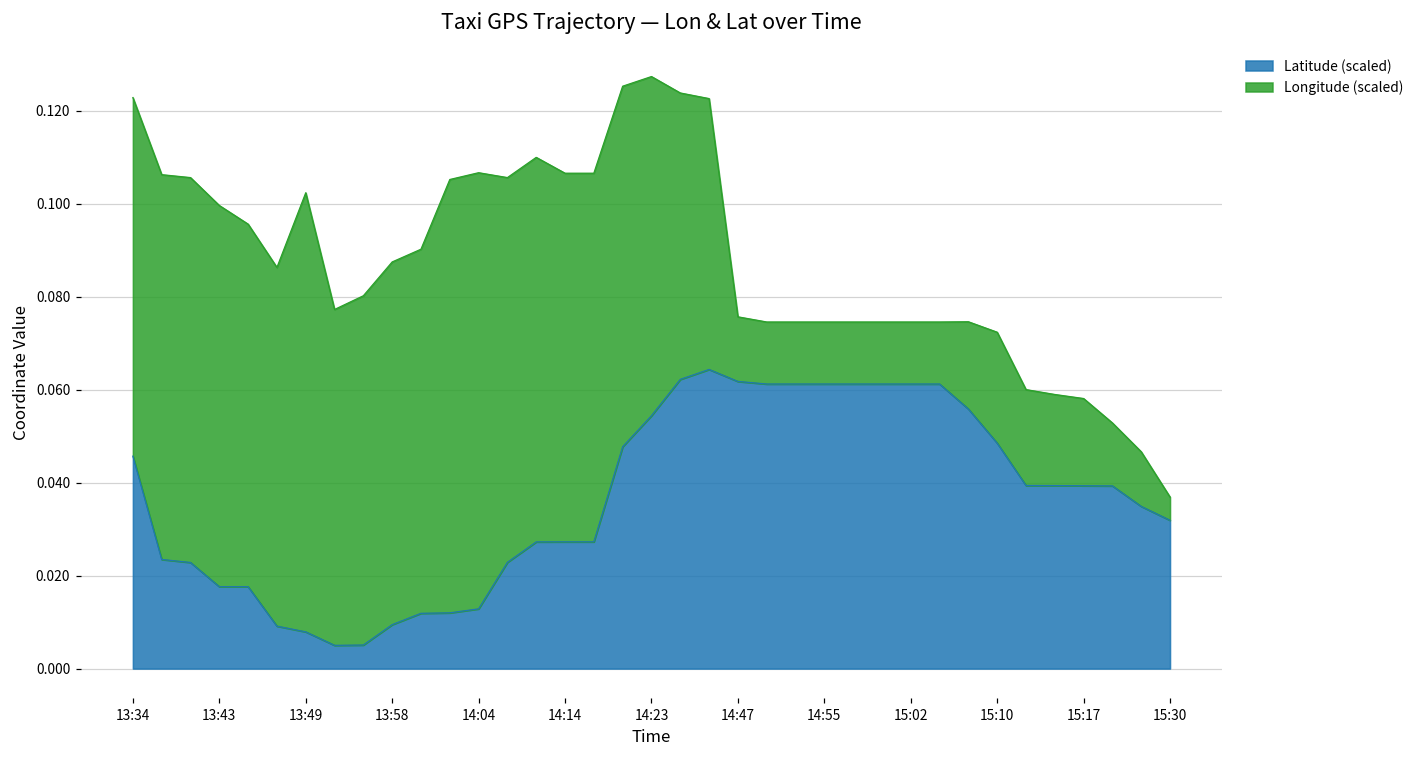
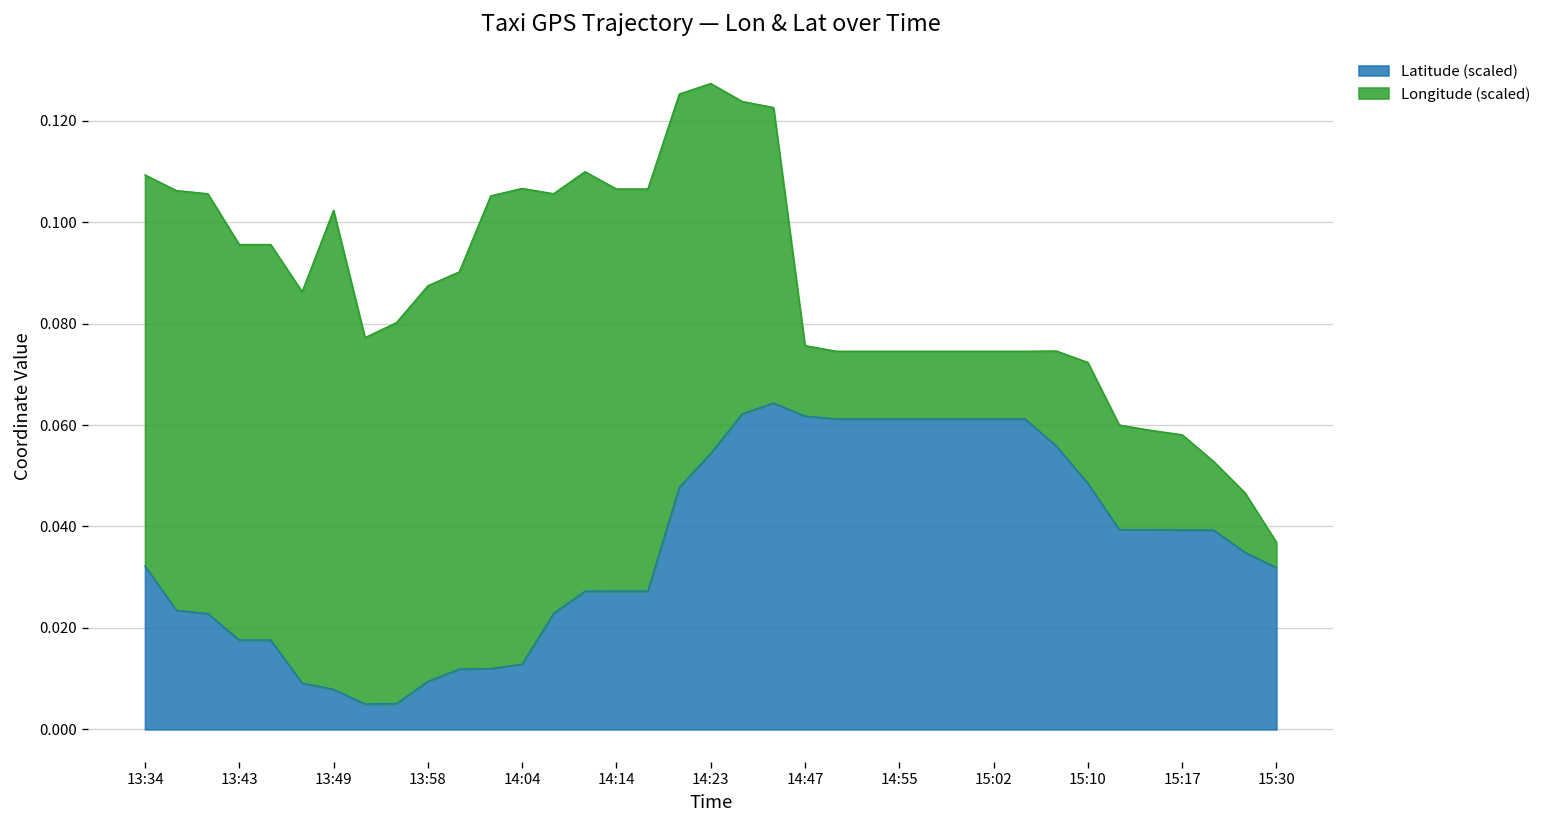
Latitude (scaled), 13:34: 0.046 -> 0.032
Longitude (scaled), 13:43: 0.082 -> 0.078
